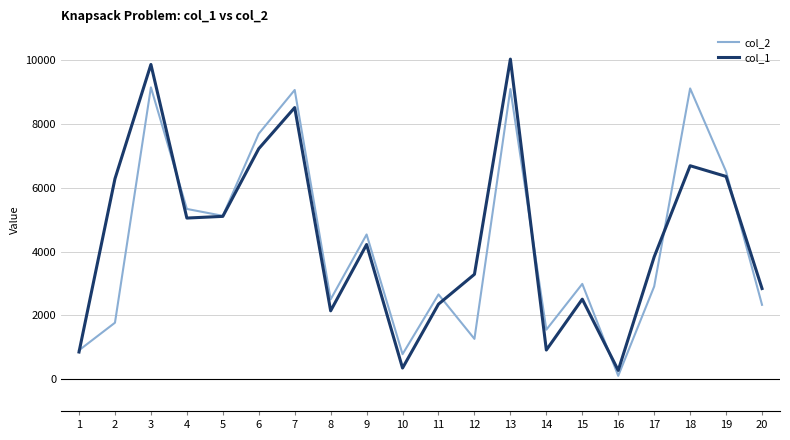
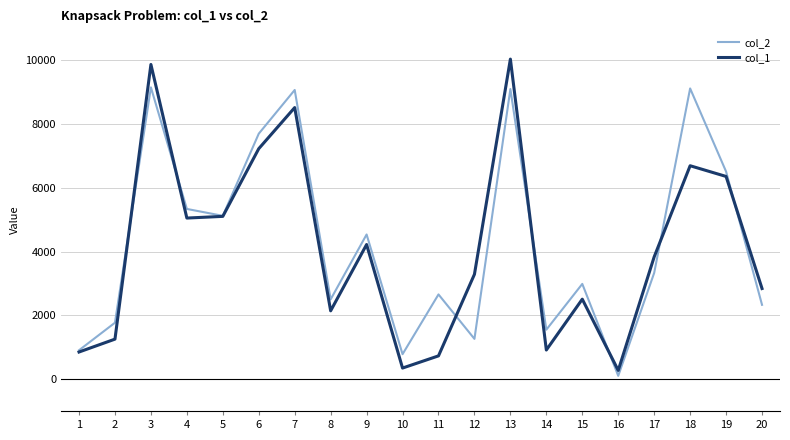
col_1, 2: 6300 -> 1300
col_1, 11: 2400 -> 700
col_2, 17: 2900 -> 3300
